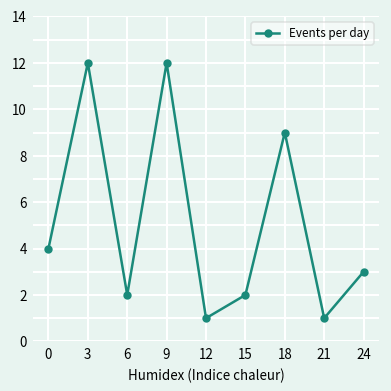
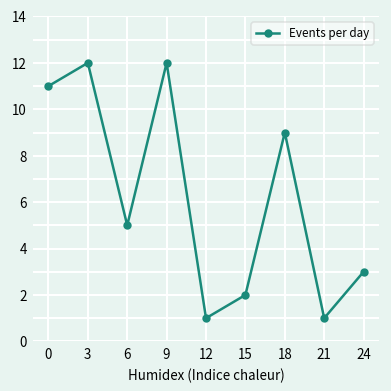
0: 4 -> 11
6: 2 -> 5
